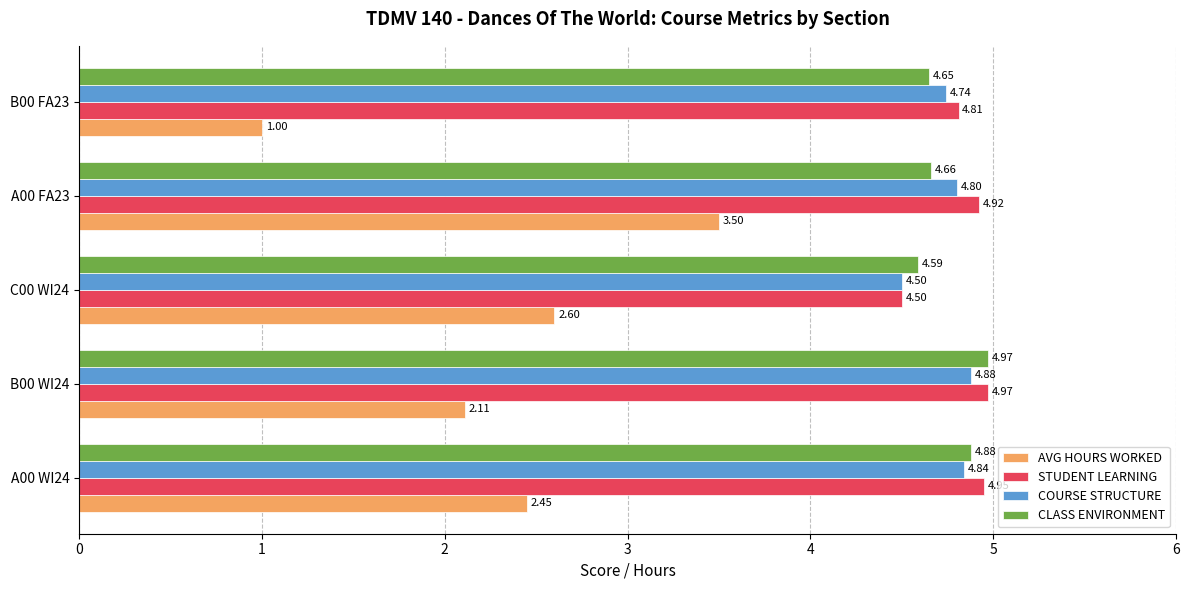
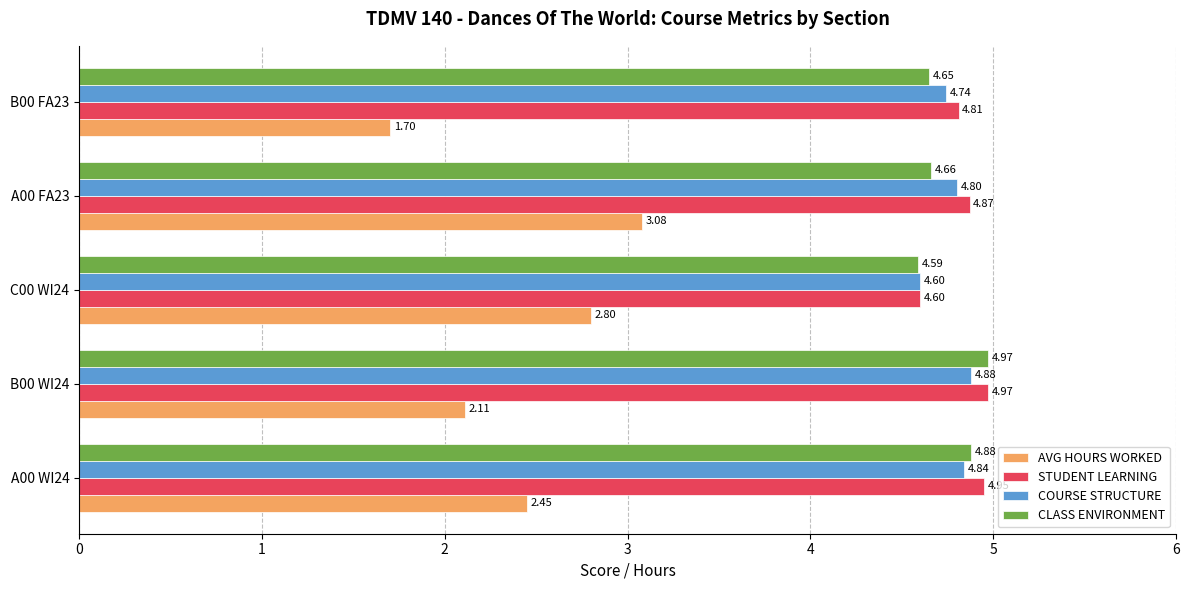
AVG HOURS WORKED, B00 FA23: 1.00 -> 1.70
STUDENT LEARNING, A00 FA23: 4.92 -> 4.87
AVG HOURS WORKED, A00 FA23: 3.50 -> 3.08
COURSE STRUCTURE, C00 WI24: 4.50 -> 4.60
STUDENT LEARNING, C00 WI24: 4.50 -> 4.60
AVG HOURS WORKED, C00 WI24: 2.60 -> 2.80
